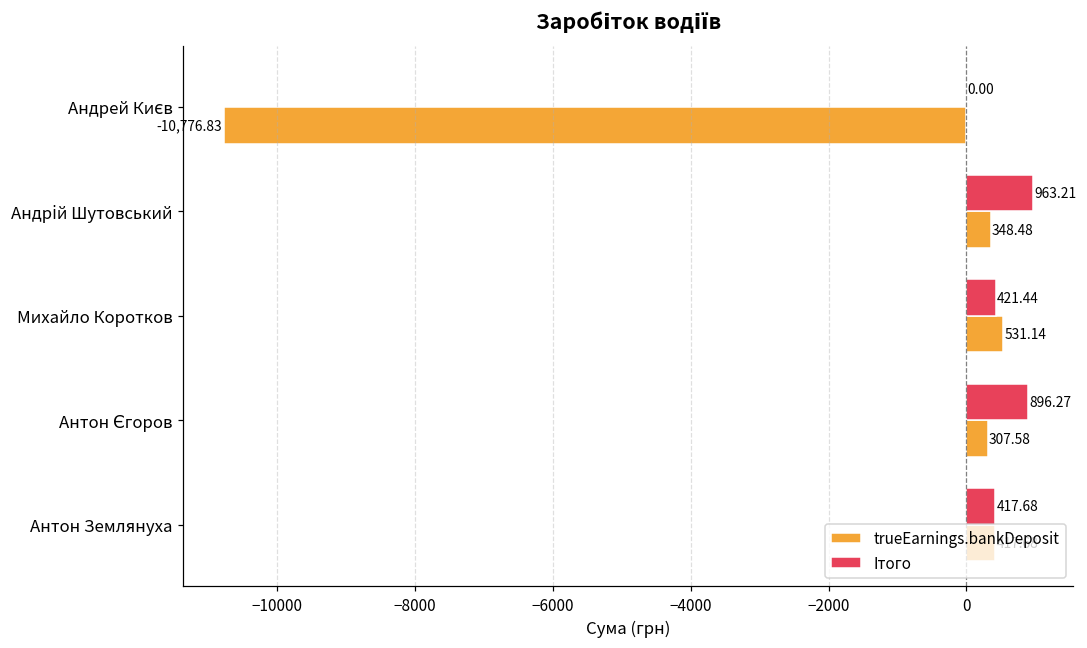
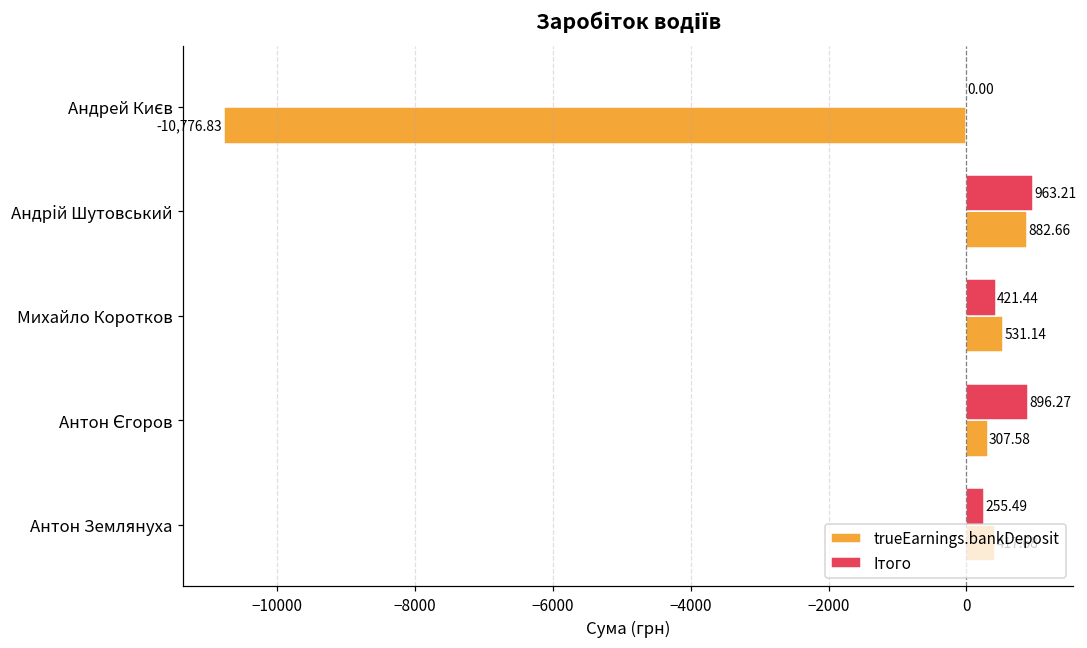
trueEarnings.bankDeposit, Андрій Шутовський: 348.48 -> 882.66
Ітого, Антон Землянуха: 417.68 -> 255.49
